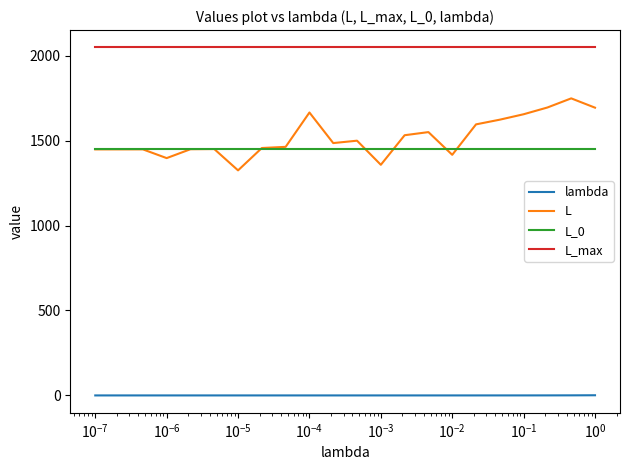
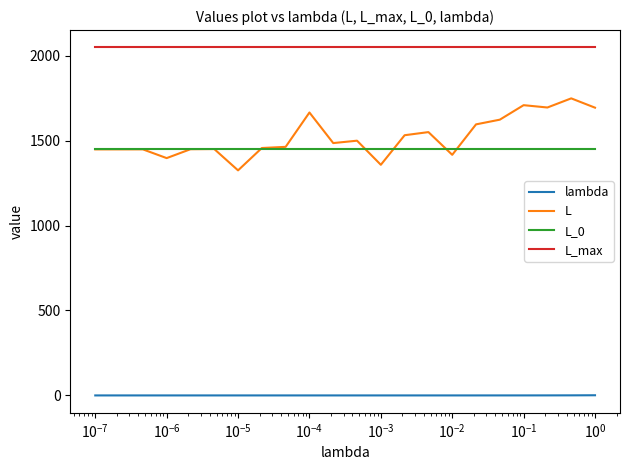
L, 10^-1: 1650 -> 1710
